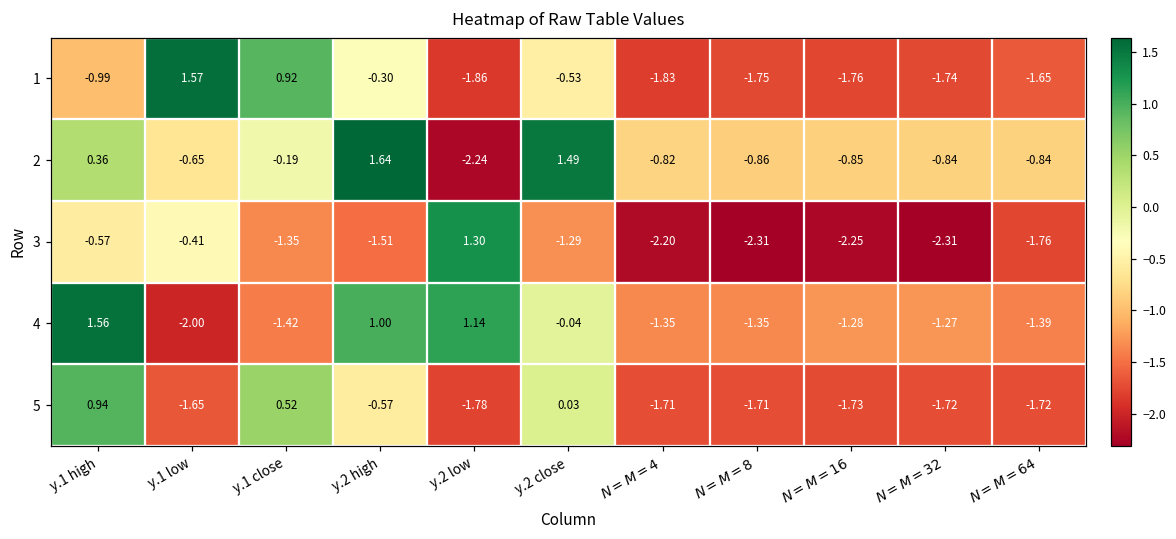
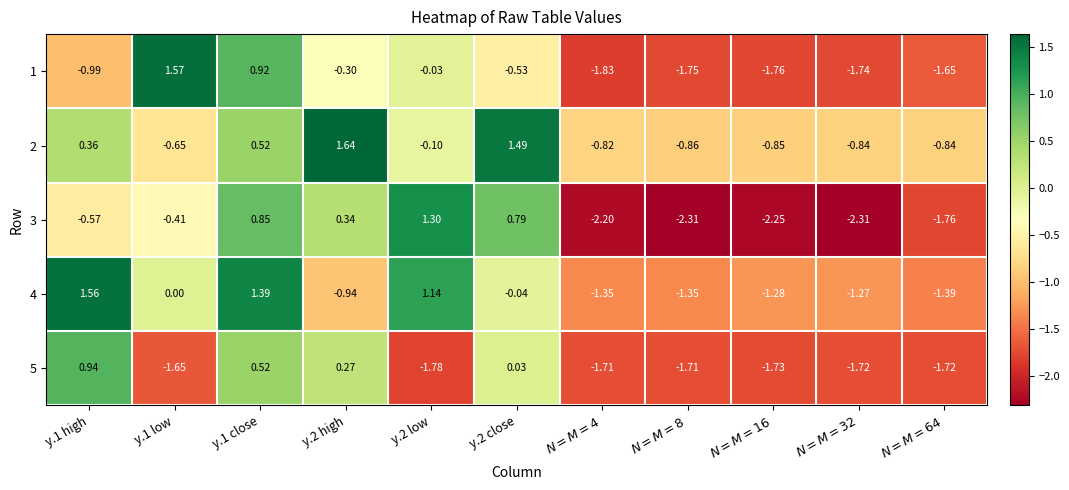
1, y.2 low: -1.86 -> -0.03
2, y.1 close: -0.19 -> 0.52
2, y.2 low: -2.24 -> -0.10
3, y.1 close: -1.35 -> 0.85
3, y.2 high: -1.51 -> 0.34
3, y.2 close: -1.29 -> 0.79
4, y.1 low: -2.00 -> 0.00
4, y.1 close: -1.42 -> 1.39
4, y.2 high: 1.00 -> -0.94
5, y.2 high: -0.57 -> 0.27
